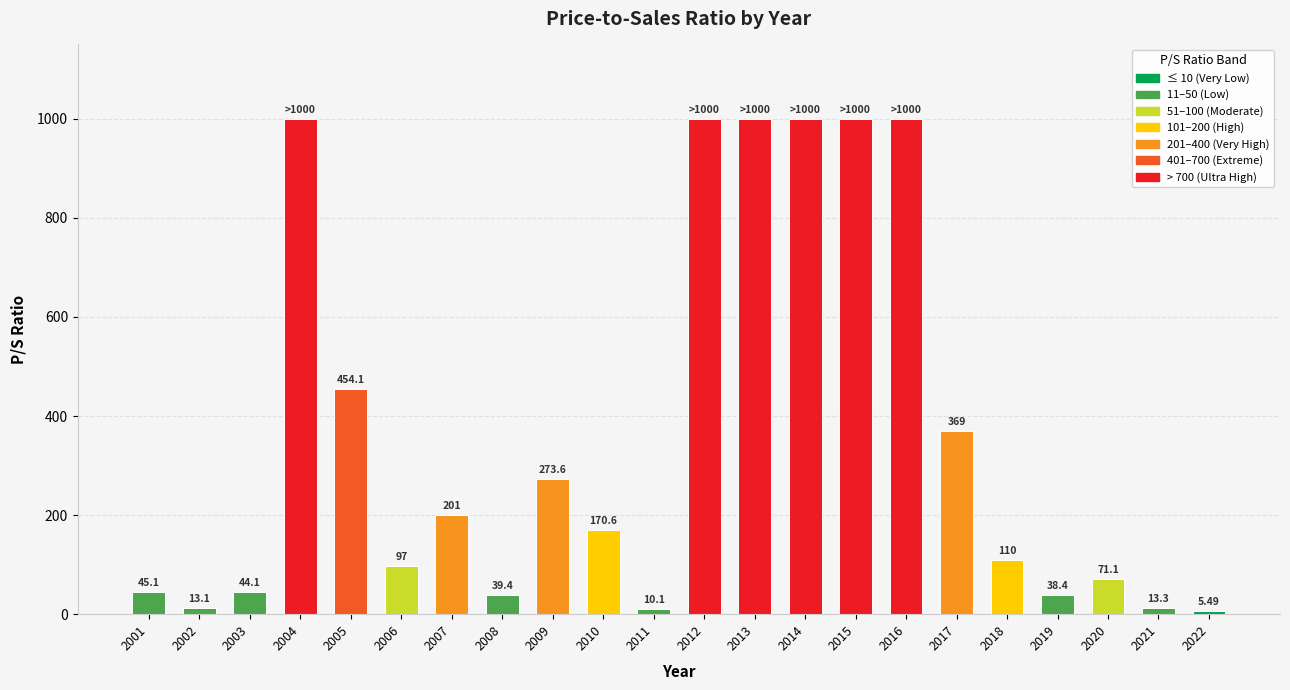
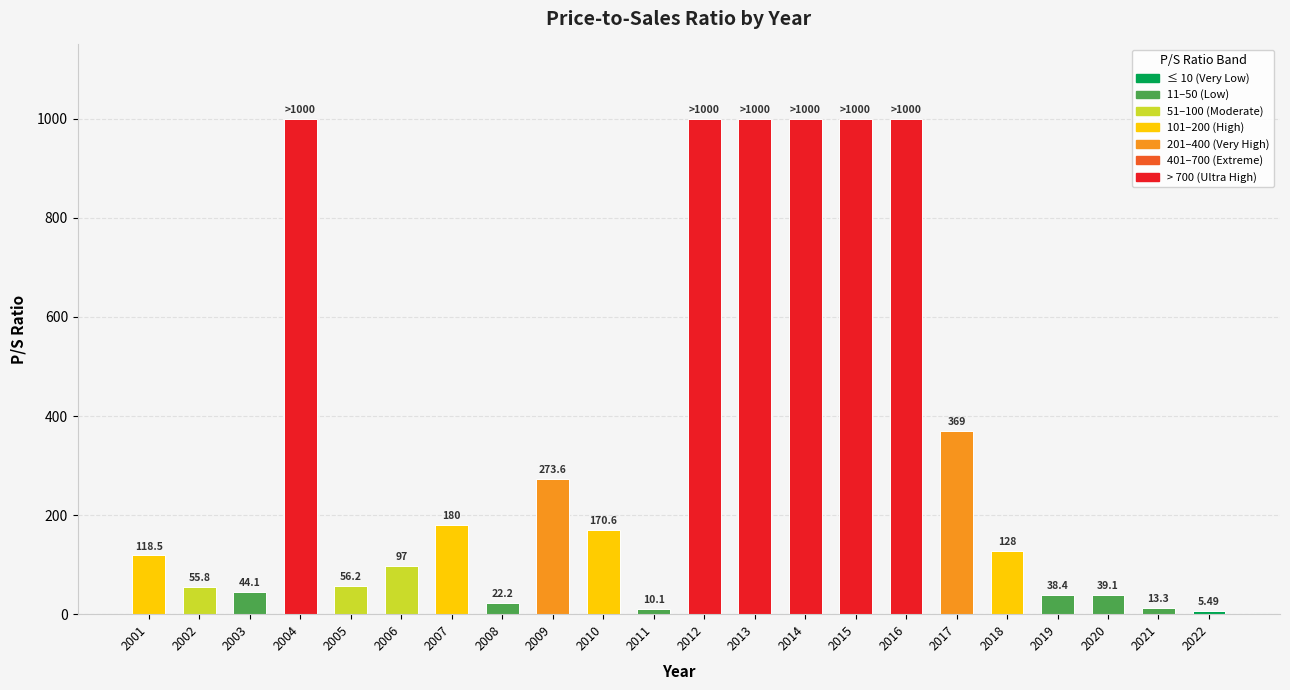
2001: 45.1 -> 118.5
2002: 13.1 -> 55.8
2005: 454.1 -> 56.2
2007: 201 -> 180
2008: 39.4 -> 22.2
2018: 110 -> 128
2020: 71.1 -> 39.1
